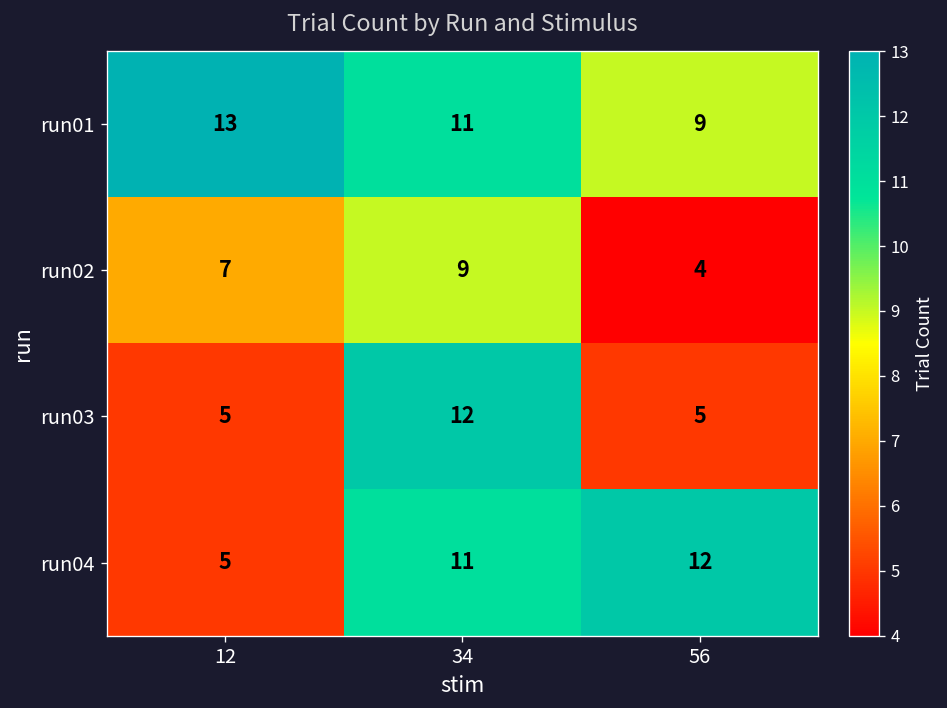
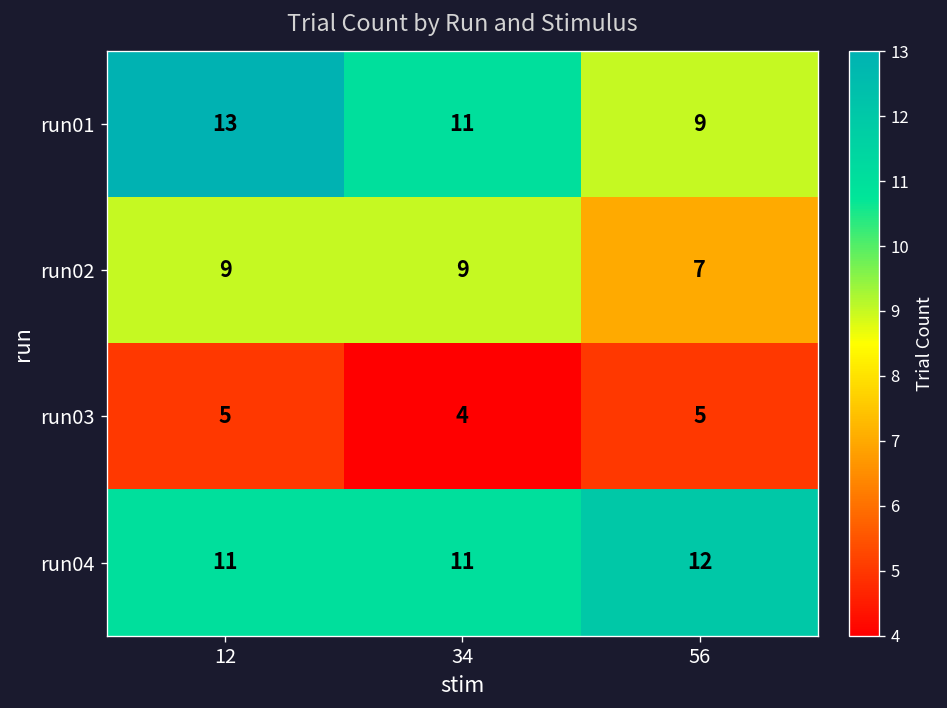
run02, 12: 7 -> 9
run02, 56: 4 -> 7
run03, 34: 12 -> 4
run04, 12: 5 -> 11
